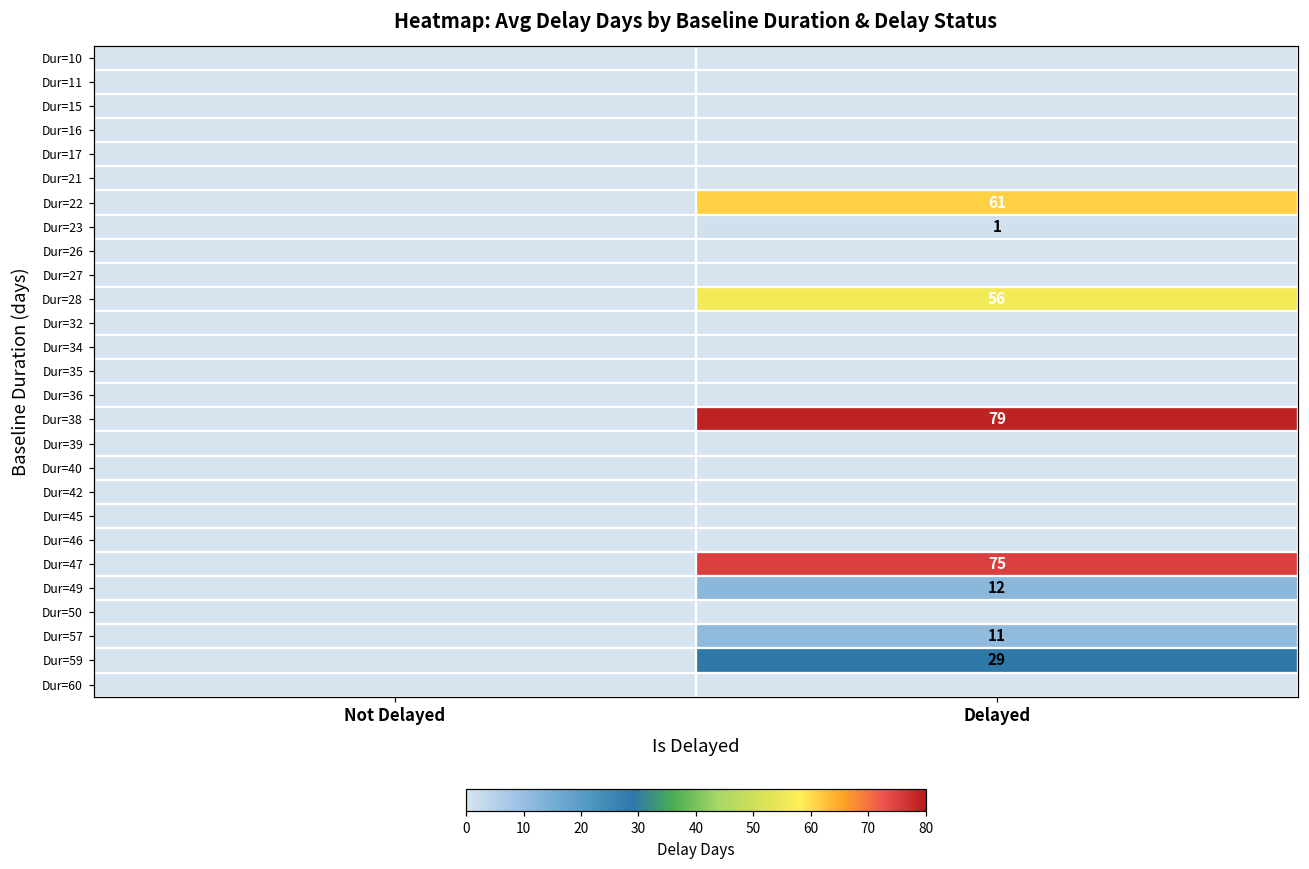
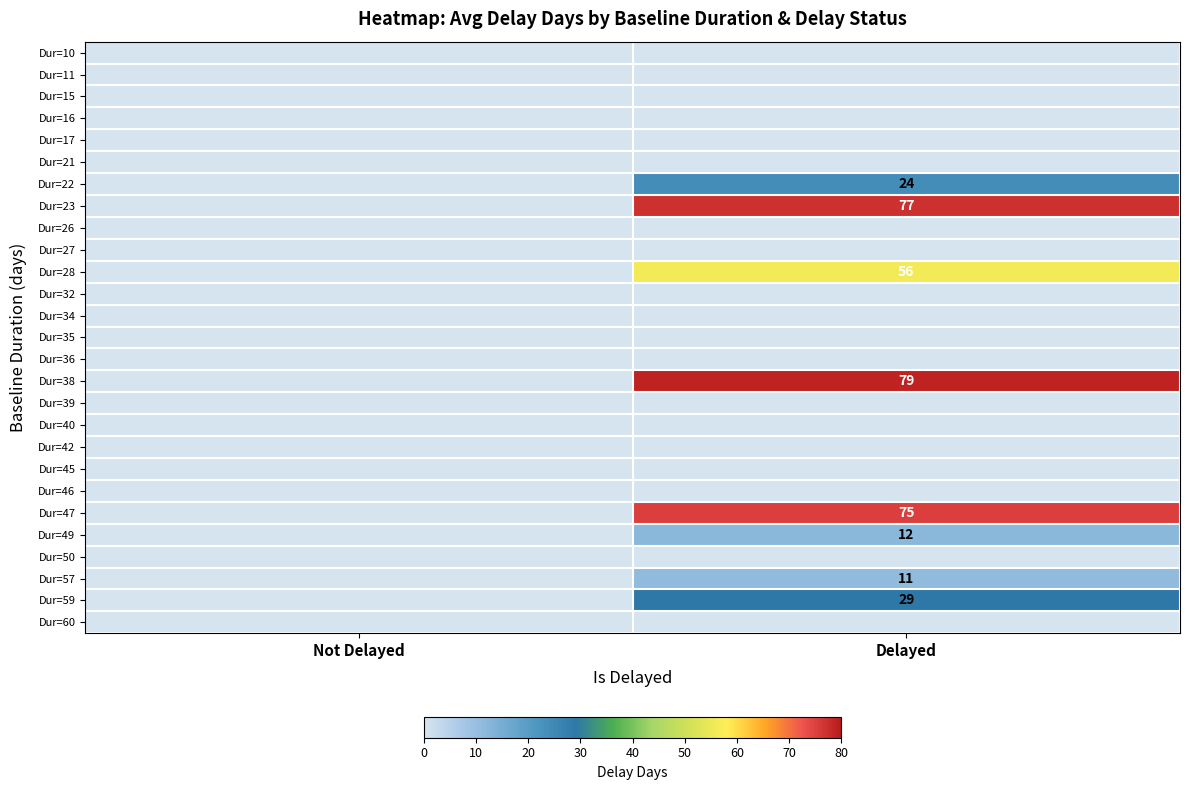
Dur=22, Delayed: 61 -> 24
Dur=23, Delayed: 1 -> 77
